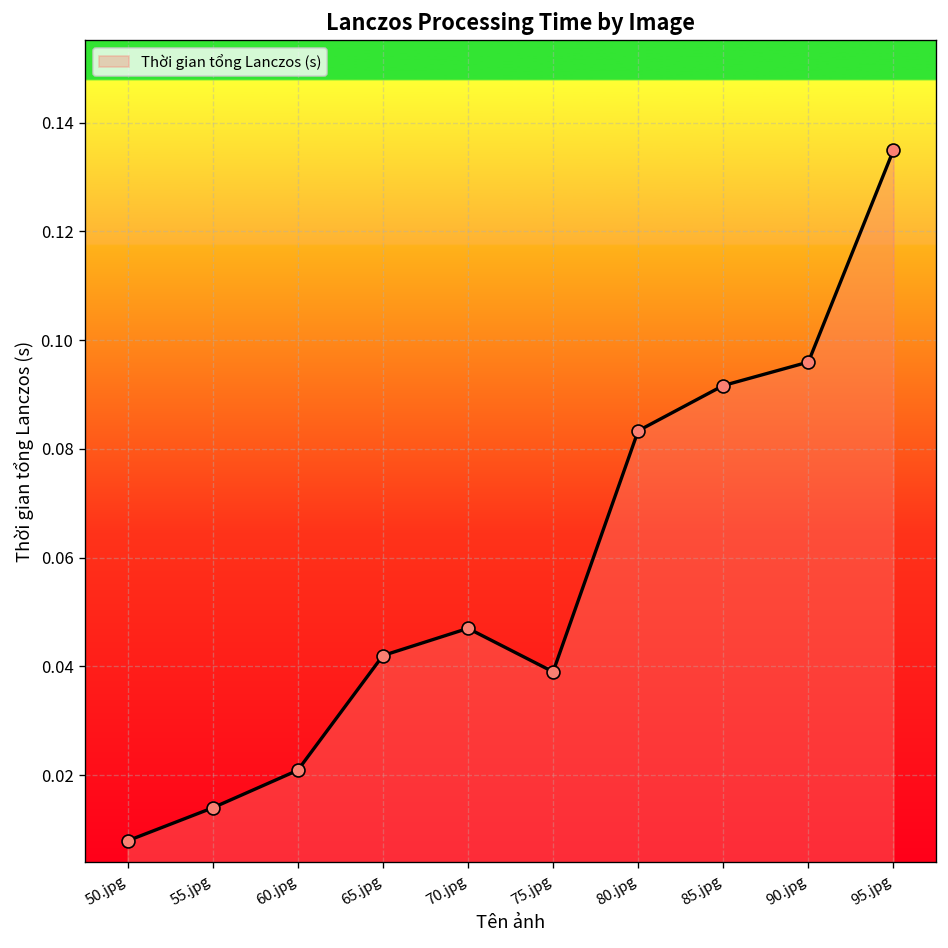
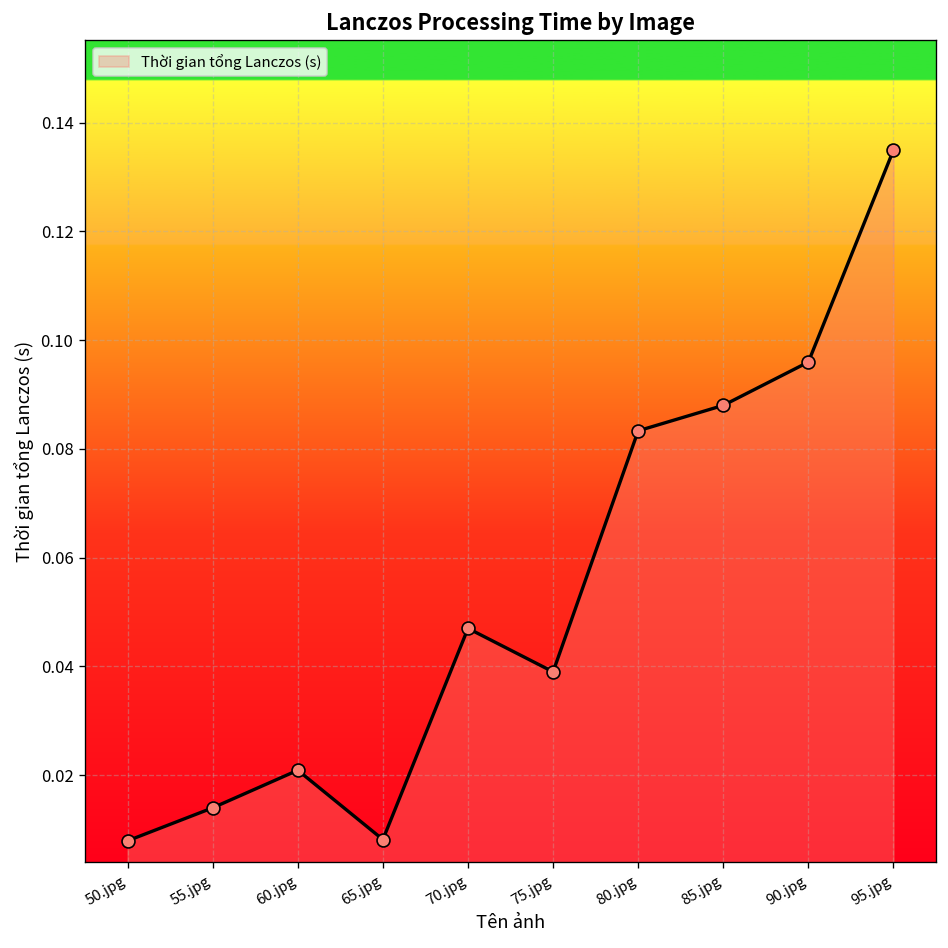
65.jpg: 0.042 -> 0.008
85.jpg: 0.092 -> 0.088
